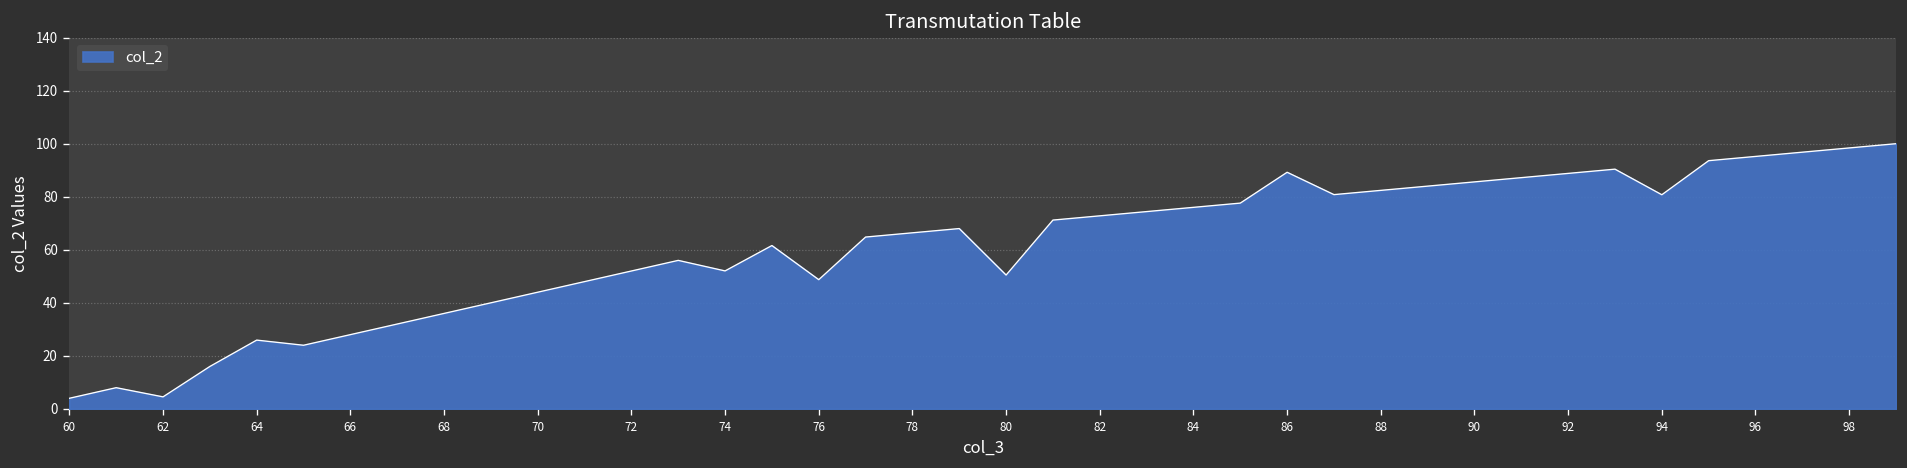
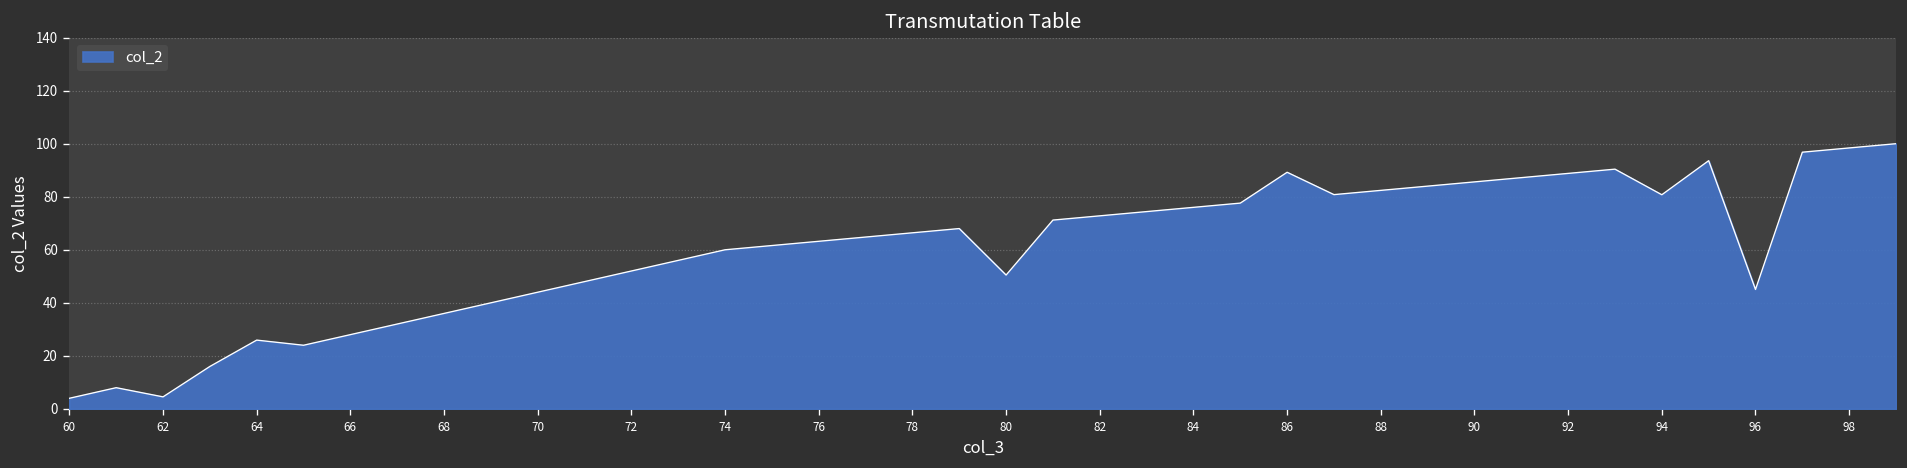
74: 52 -> 60
76: 49 -> 63
96: 95 -> 45
